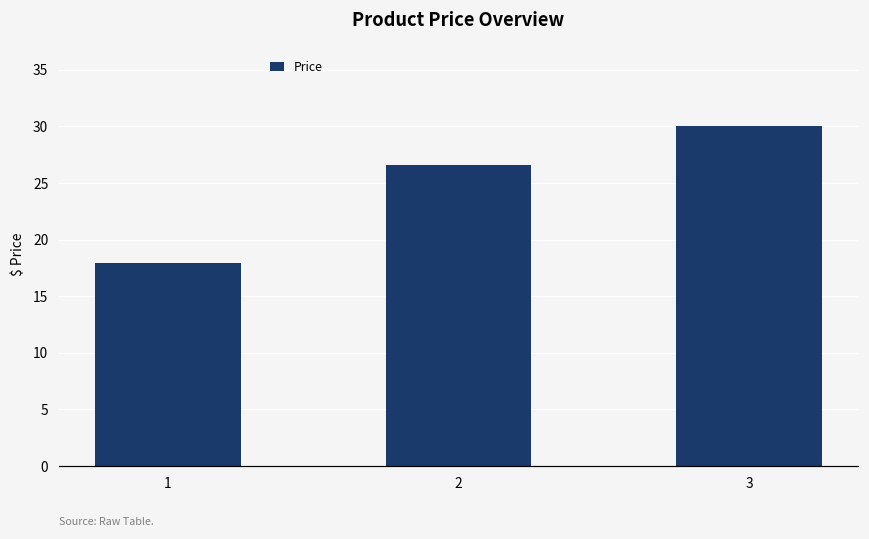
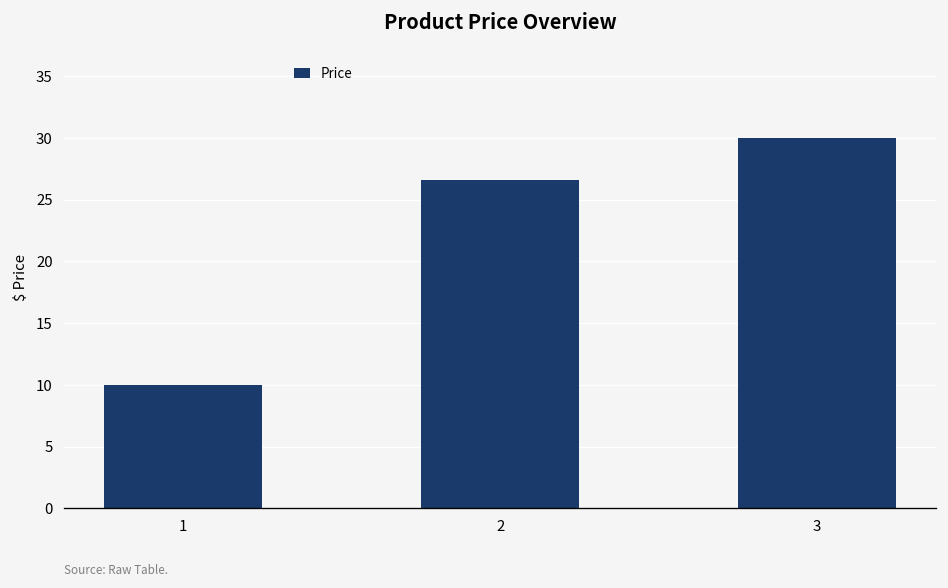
1: 17.9 -> 10.0
